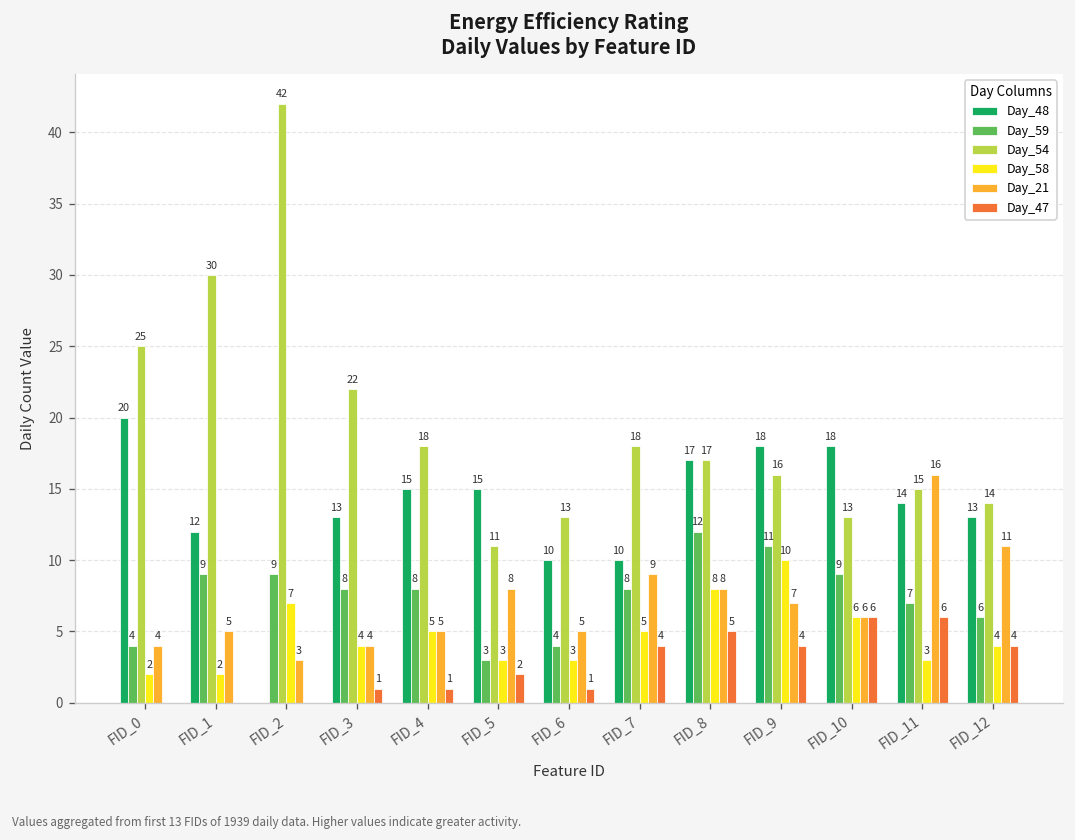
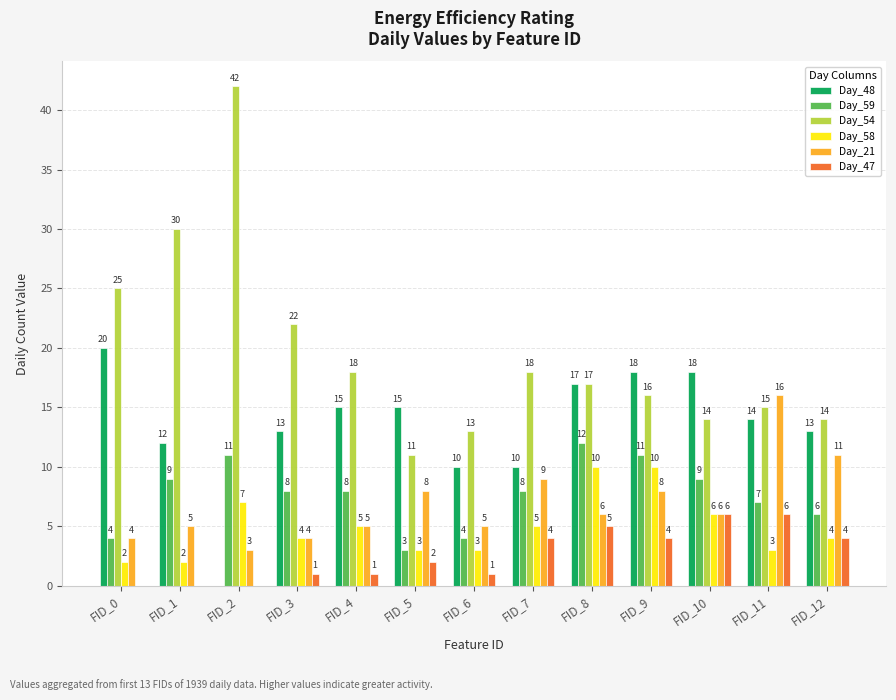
Day_59, FID_2: 9 -> 11
Day_58, FID_8: 8 -> 10
Day_21, FID_8: 8 -> 6
Day_21, FID_9: 7 -> 8
Day_54, FID_10: 13 -> 14
